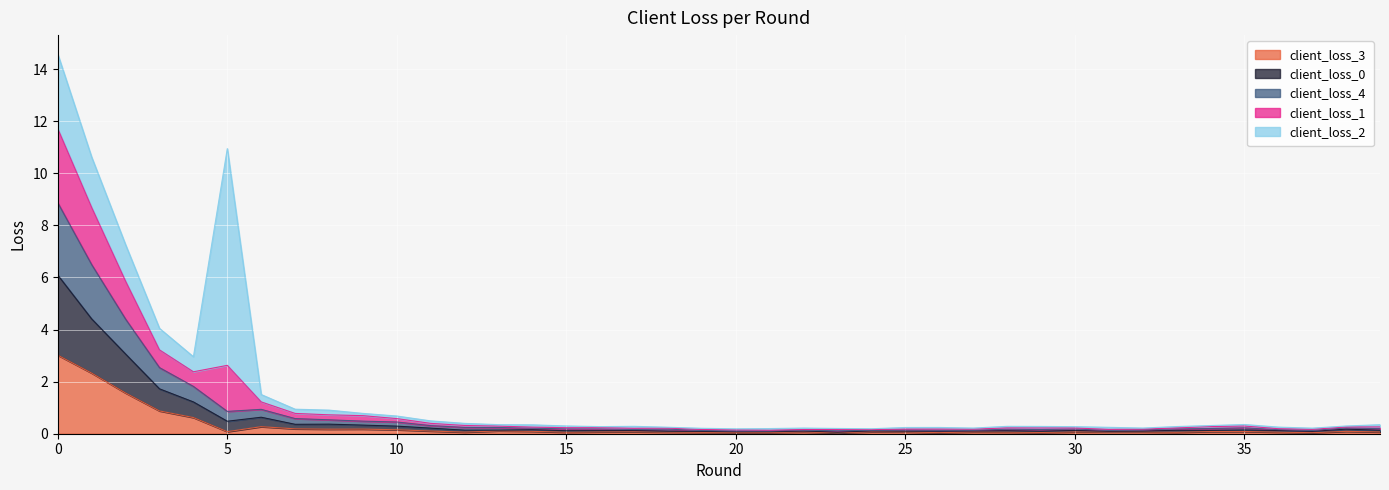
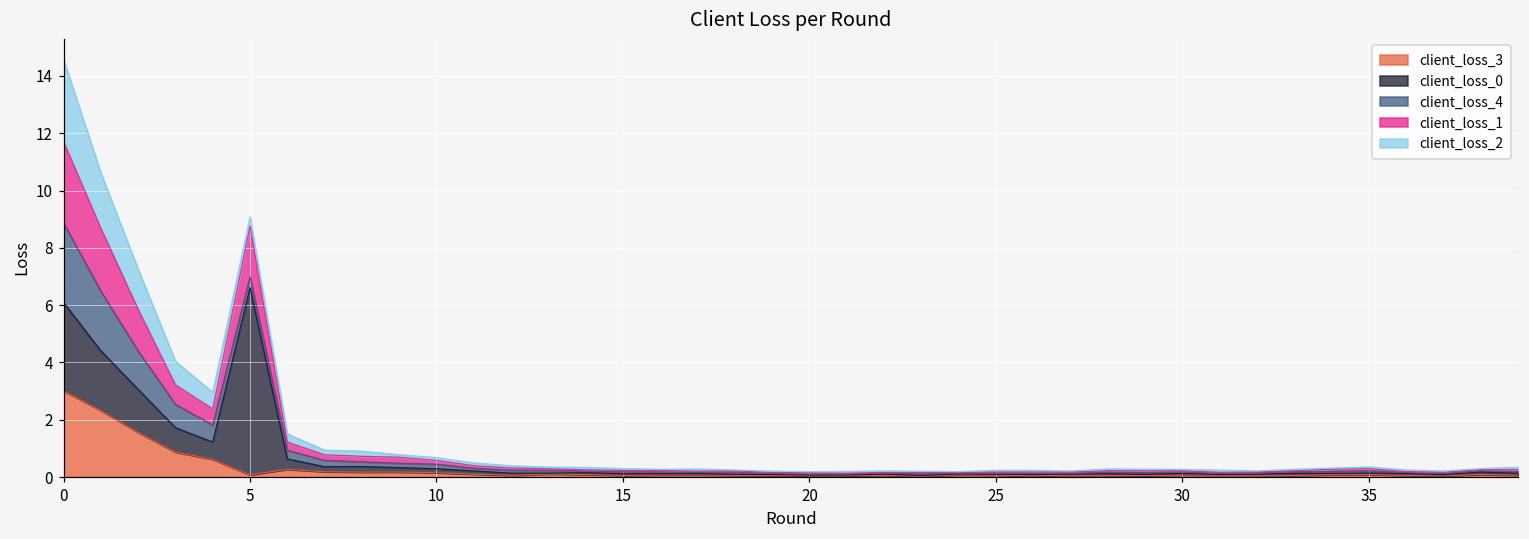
client_loss_0, 5: 0.4 -> 6.5
client_loss_2, 5: 8.3 -> 0.3
